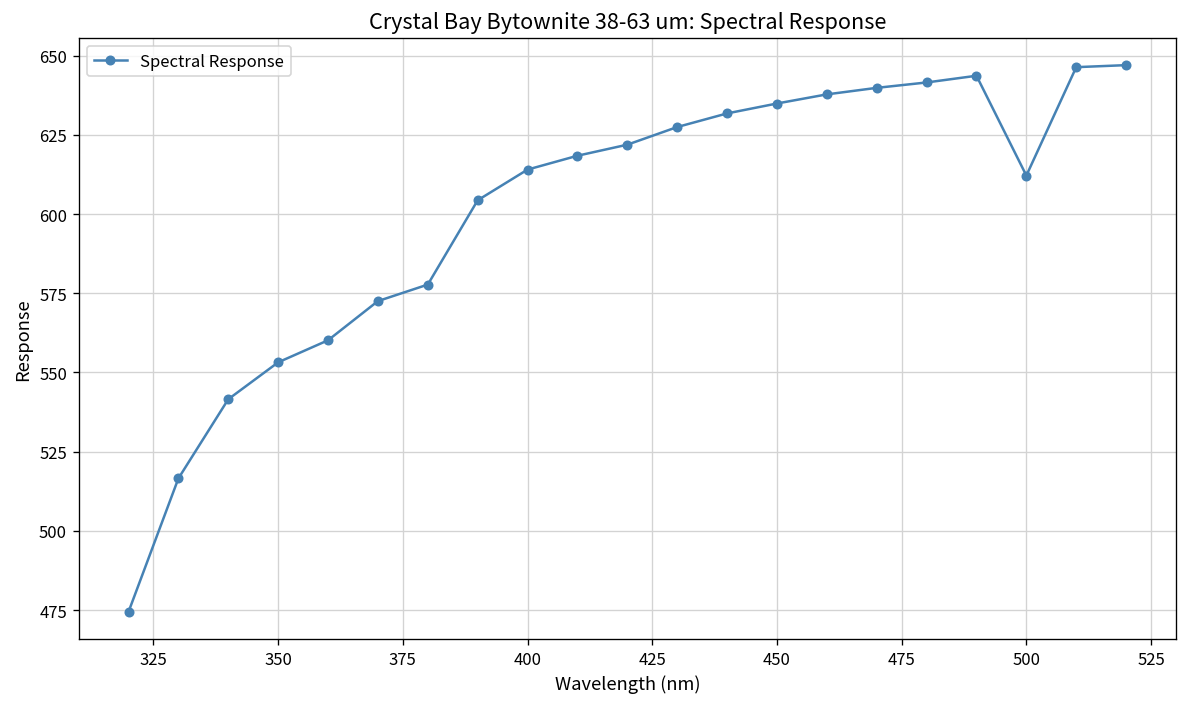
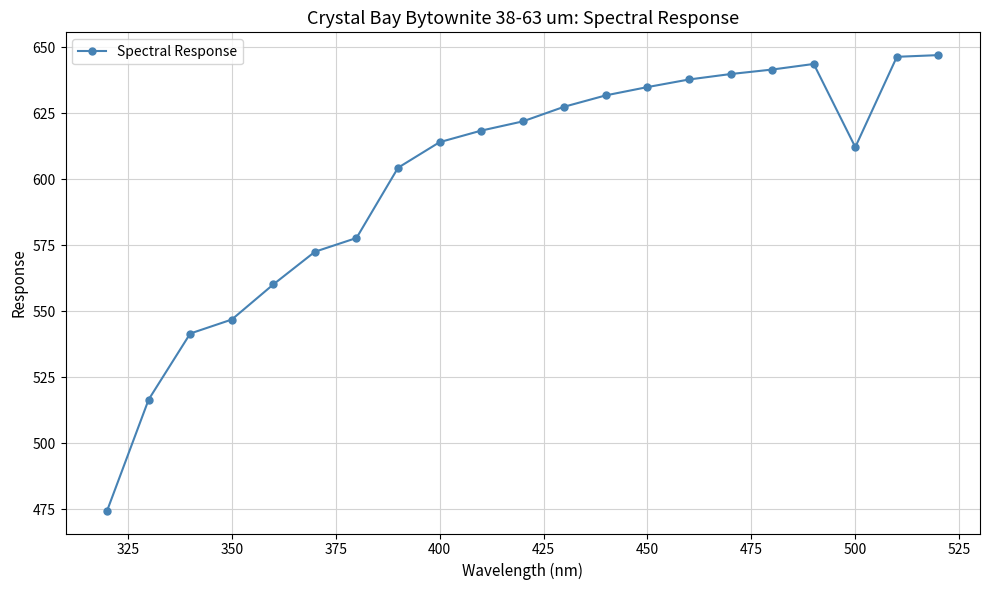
350: 553 -> 547
